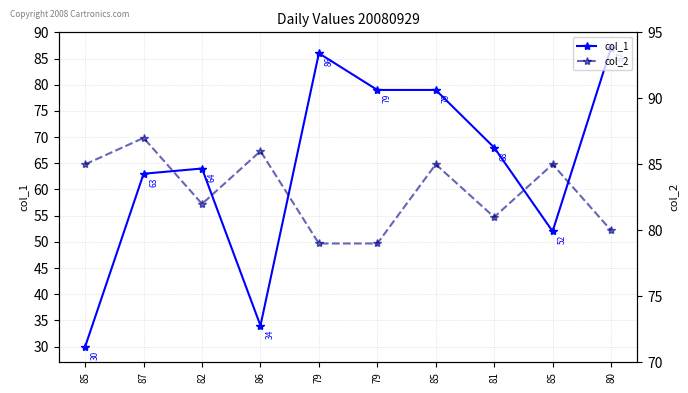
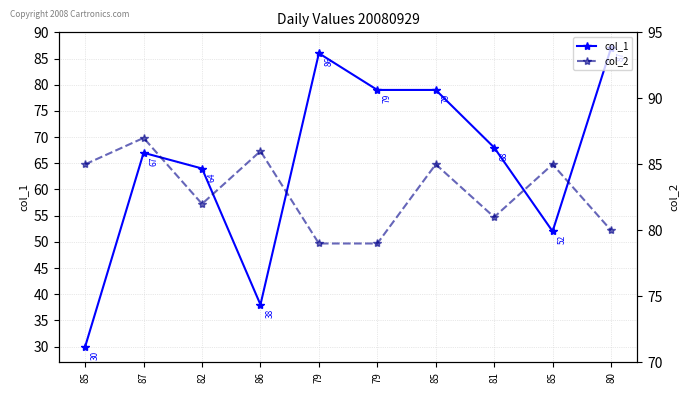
col_1, 87: 63 -> 67
col_1, 86: 34 -> 38
